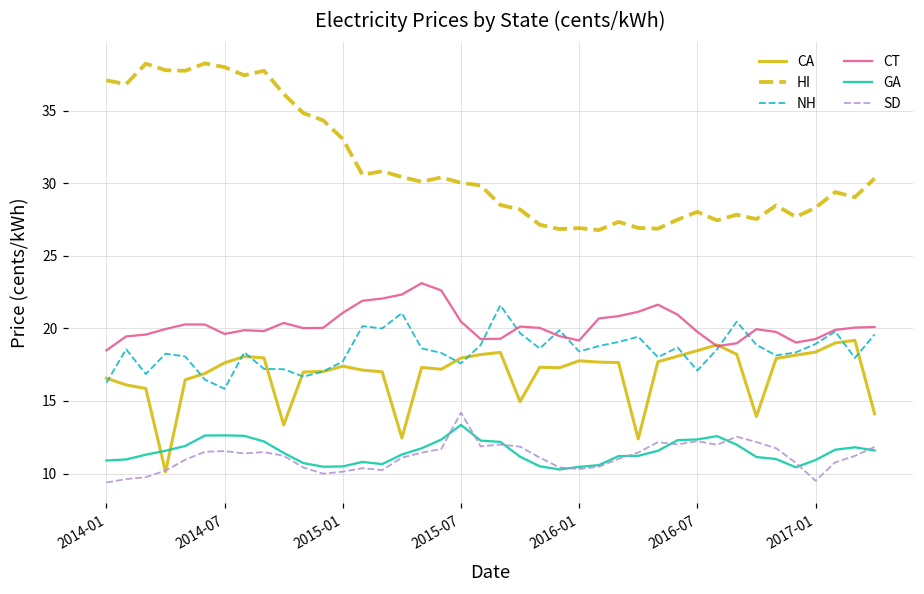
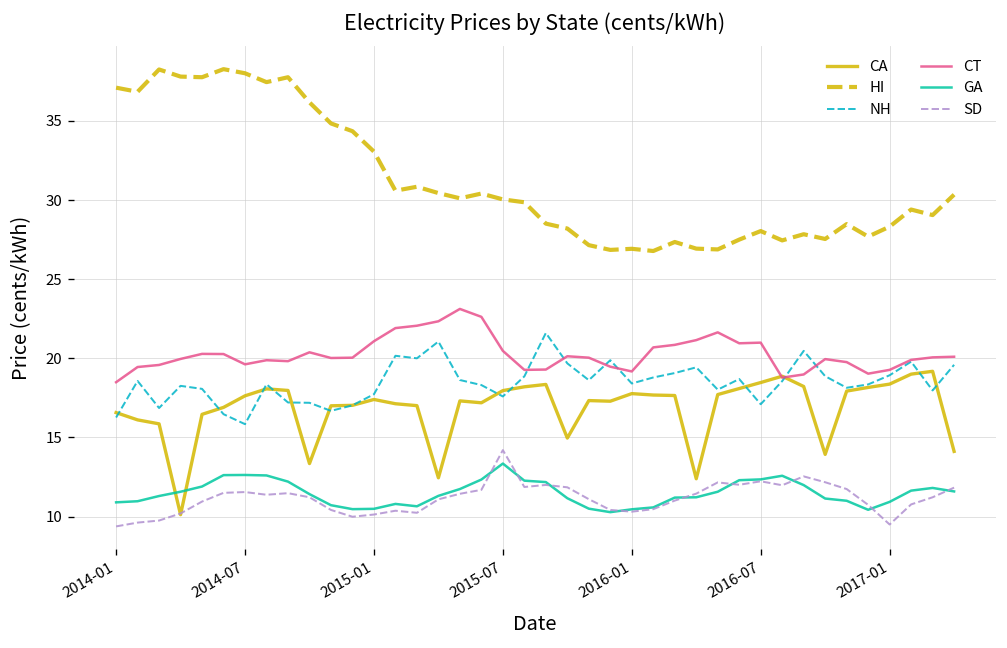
CT, 2016-07: 19.8 -> 21.0
